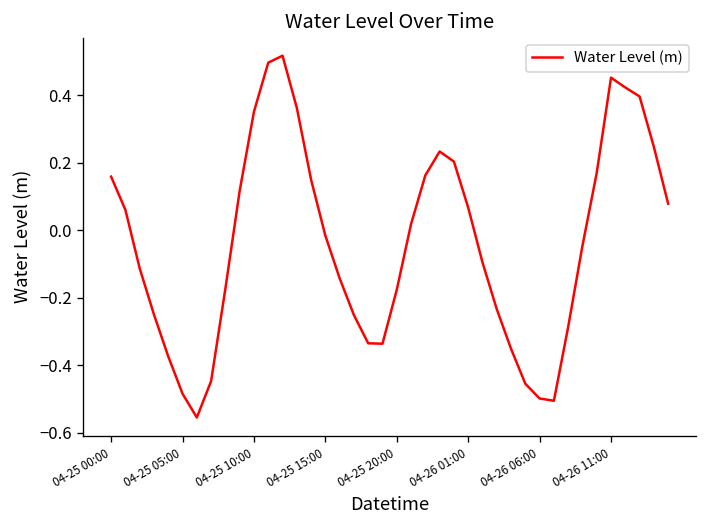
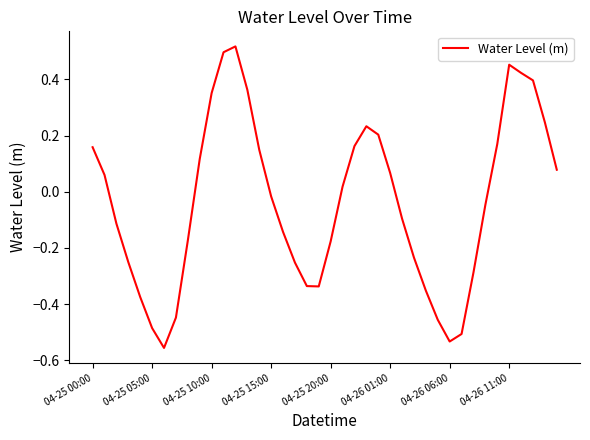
04-26 06:00: -0.50 -> -0.53
